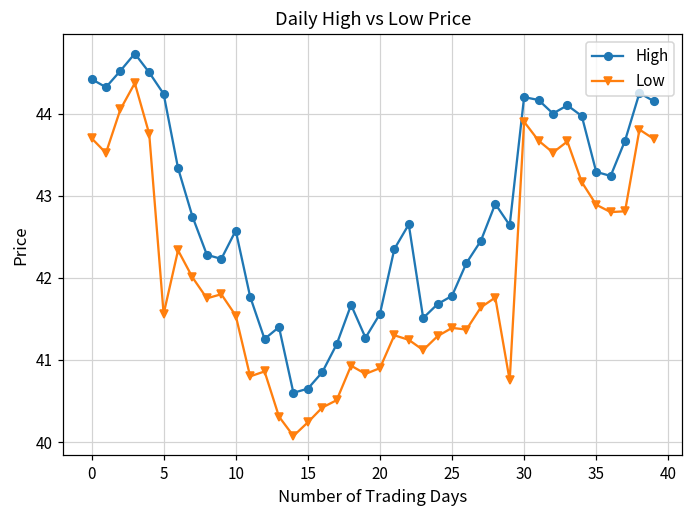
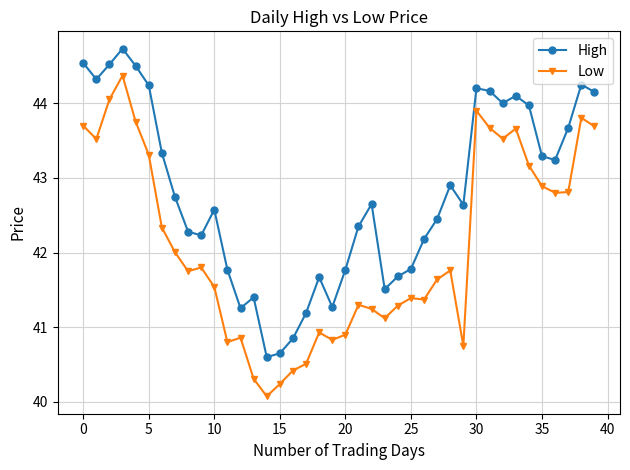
High, 0: 44.4 -> 44.5
Low, 5: 41.6 -> 43.3
High, 20: 41.6 -> 41.8
